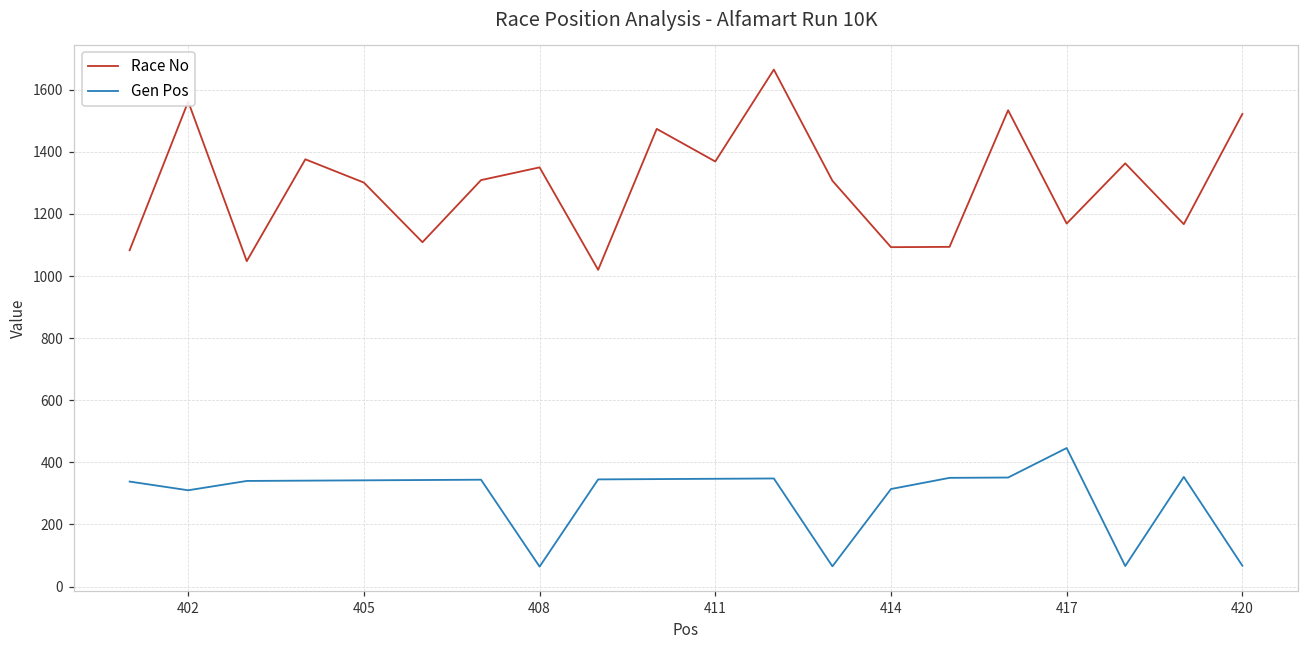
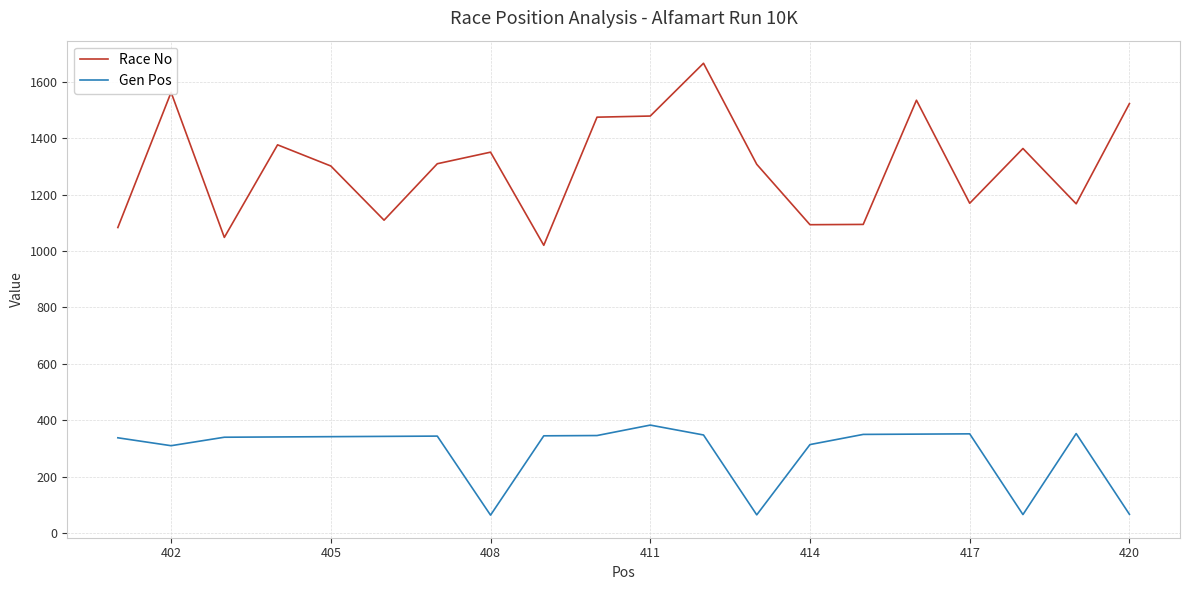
Race No, 411: 1370 -> 1480
Gen Pos, 411: 350 -> 380
Gen Pos, 417: 450 -> 350
